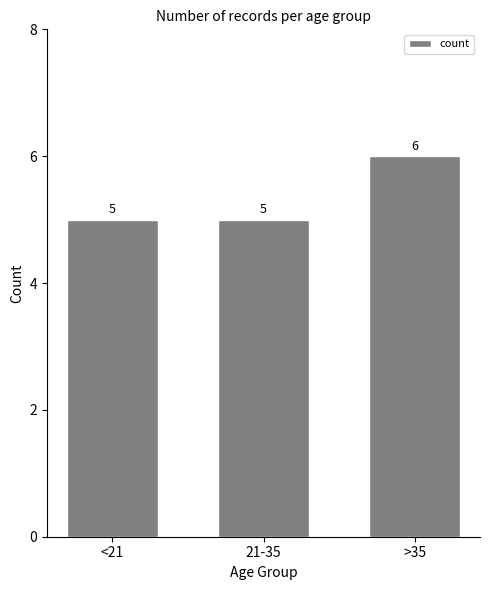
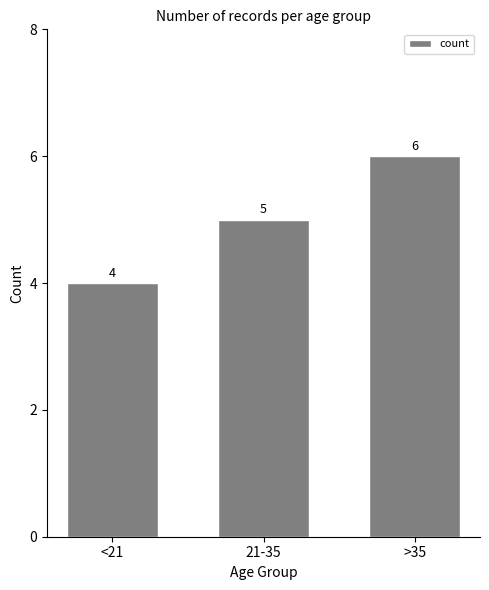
<21: 5 -> 4
